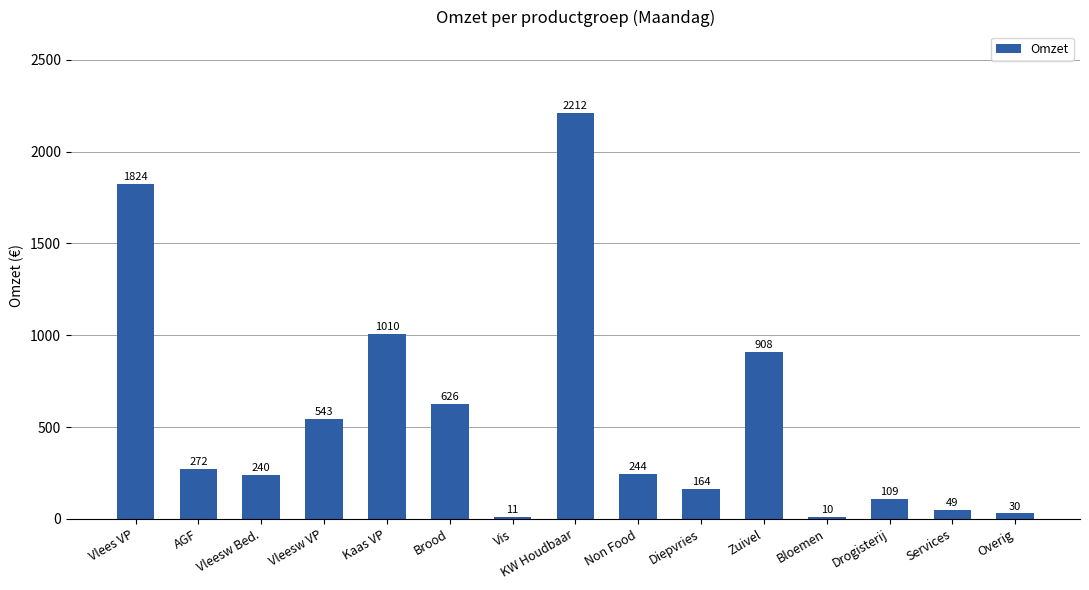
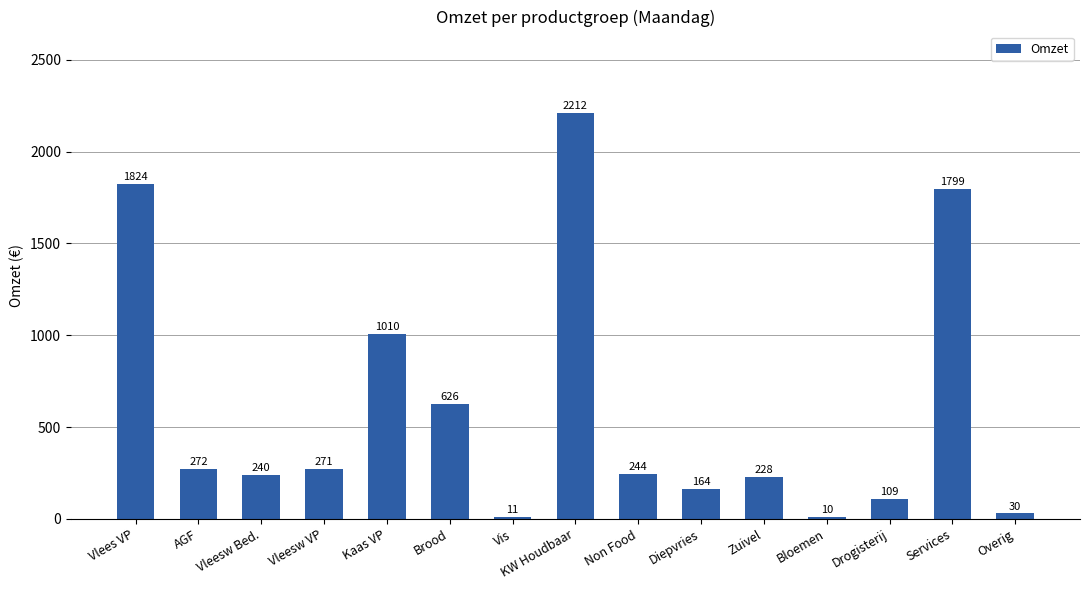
Vleesw VP: 543 -> 271
Zuivel: 908 -> 228
Services: 49 -> 1799
